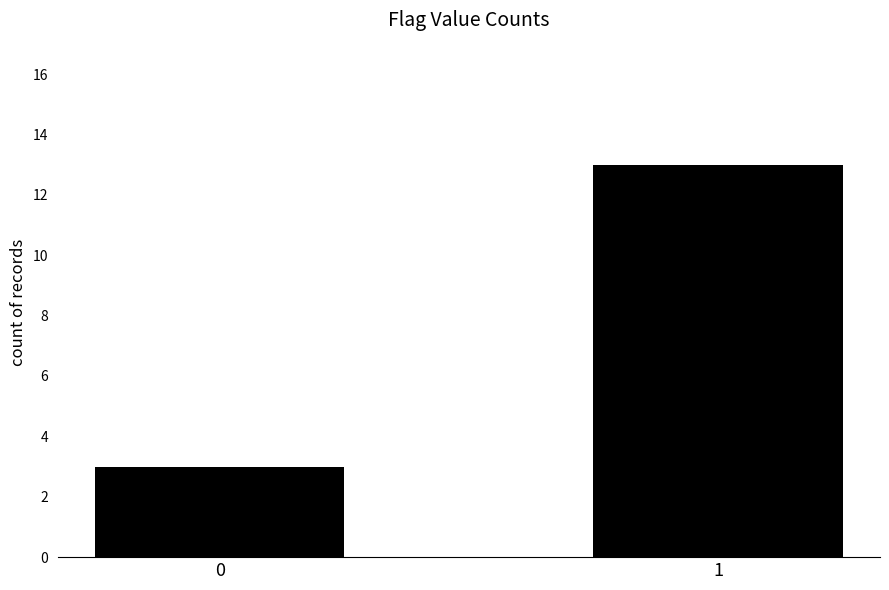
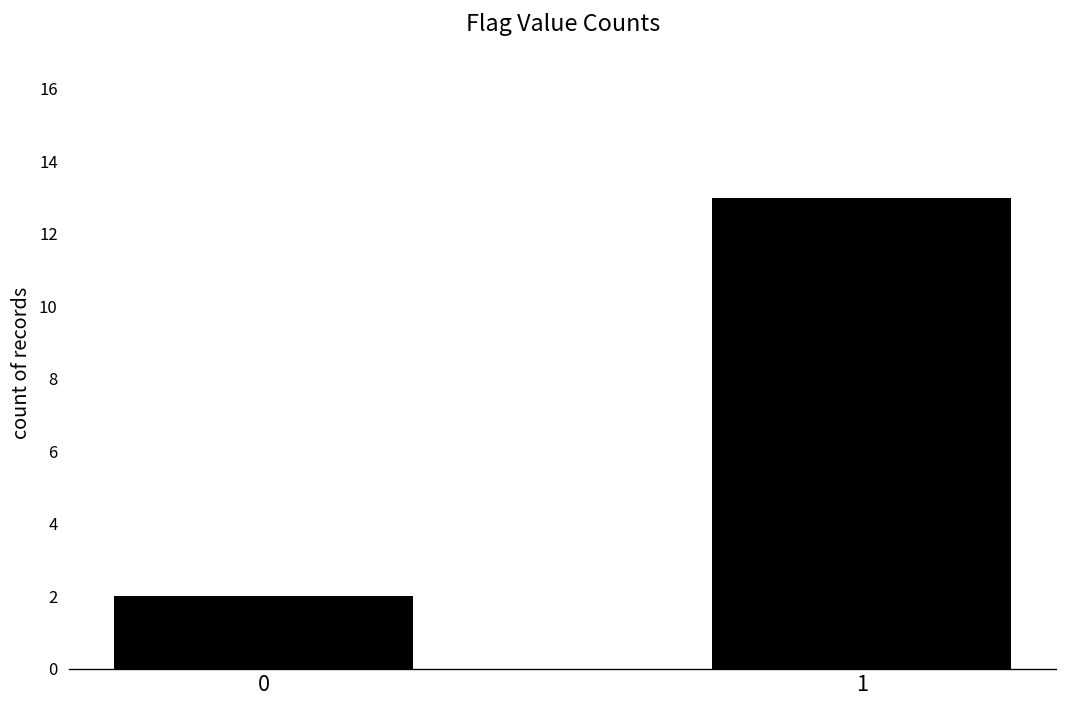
0: 3 -> 2
